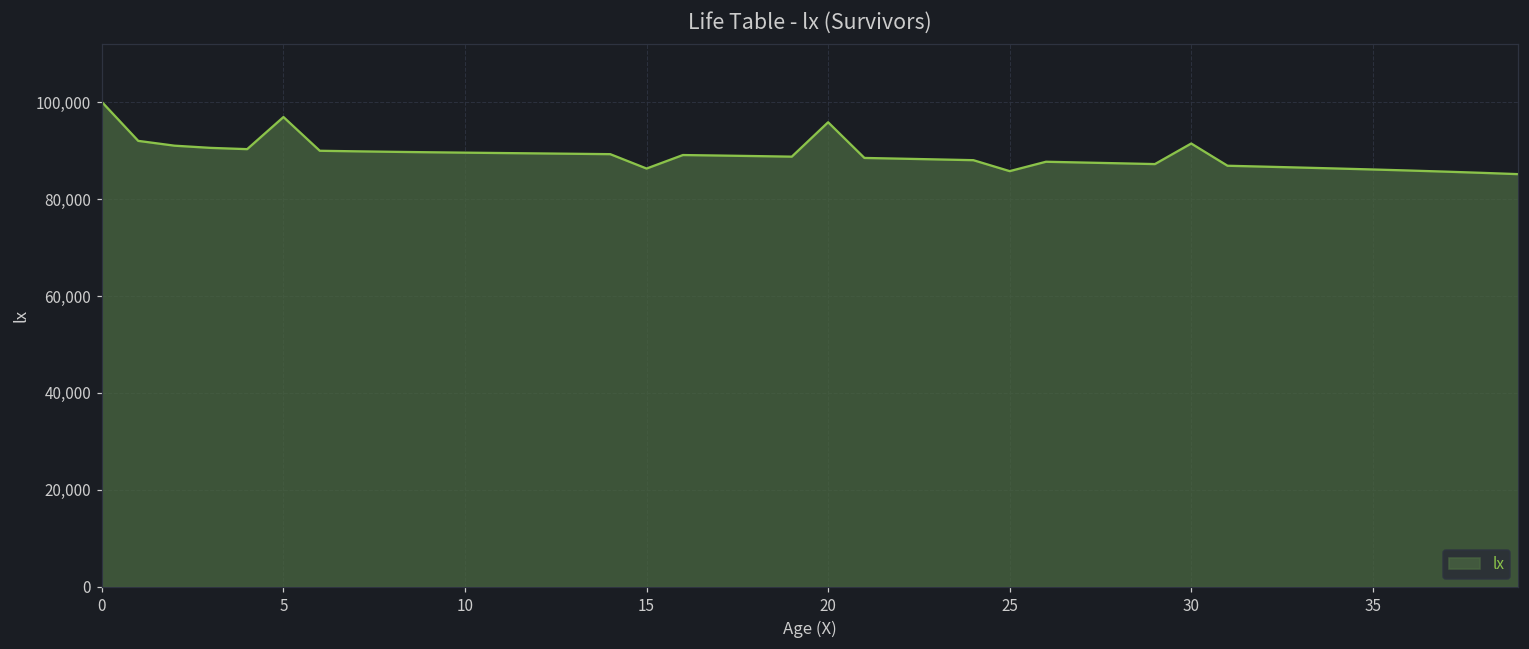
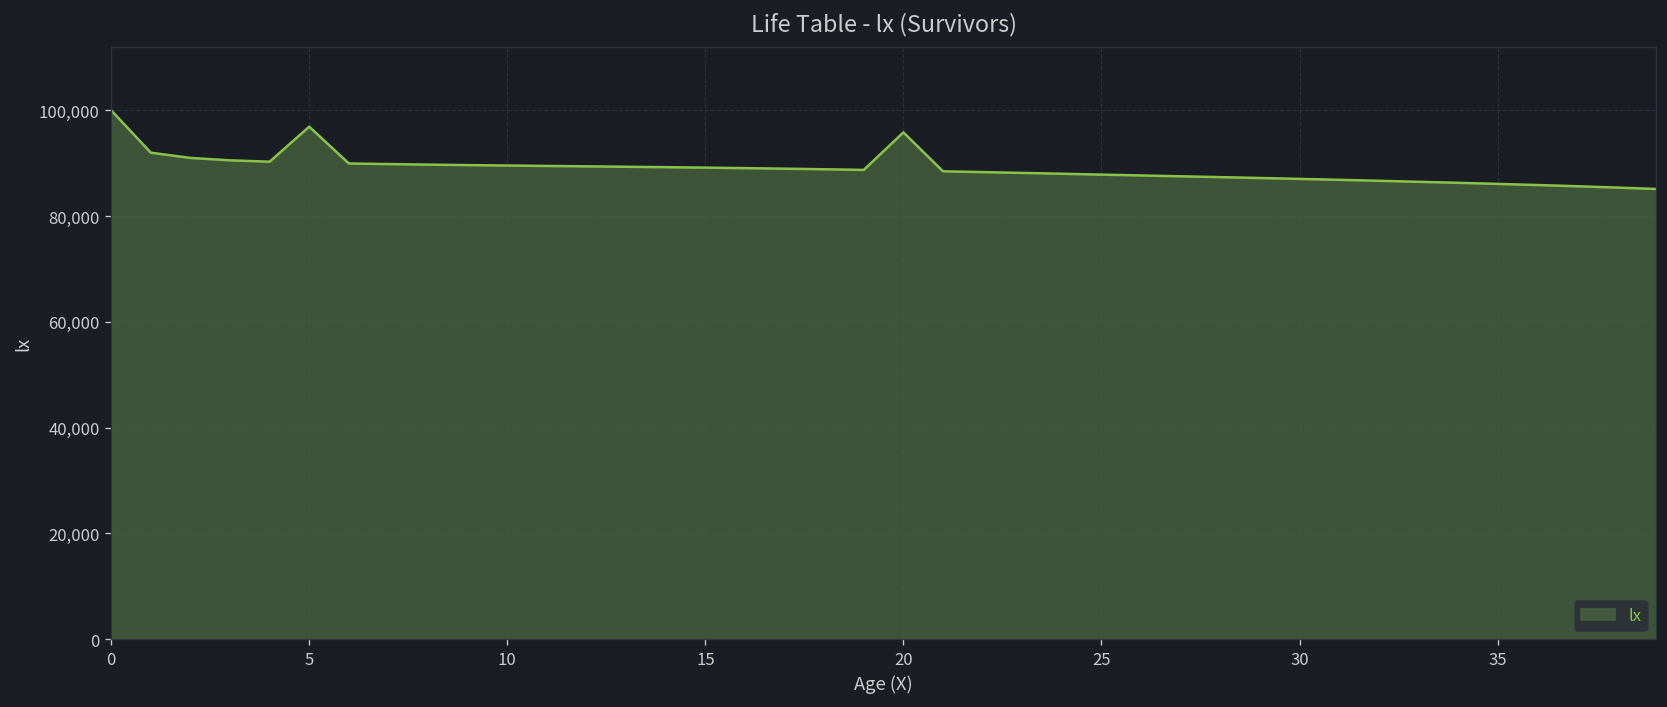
15: 86,000 -> 89,000
25: 86,000 -> 88,000
30: 91,000 -> 87,000
